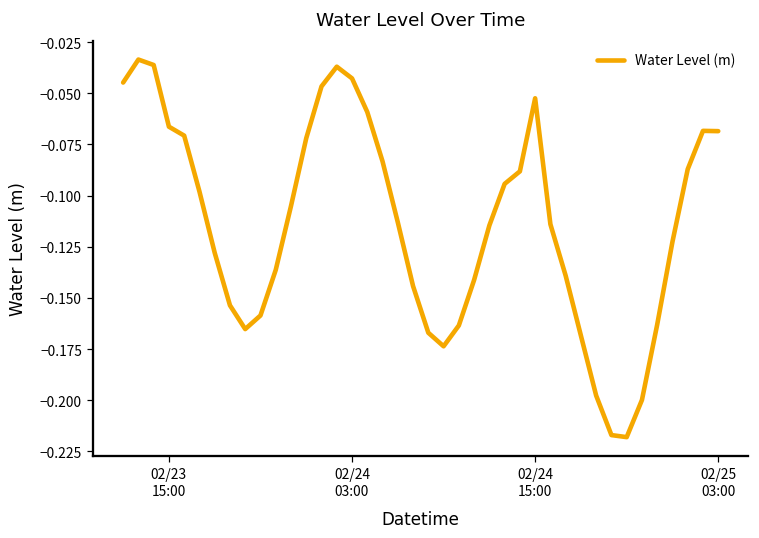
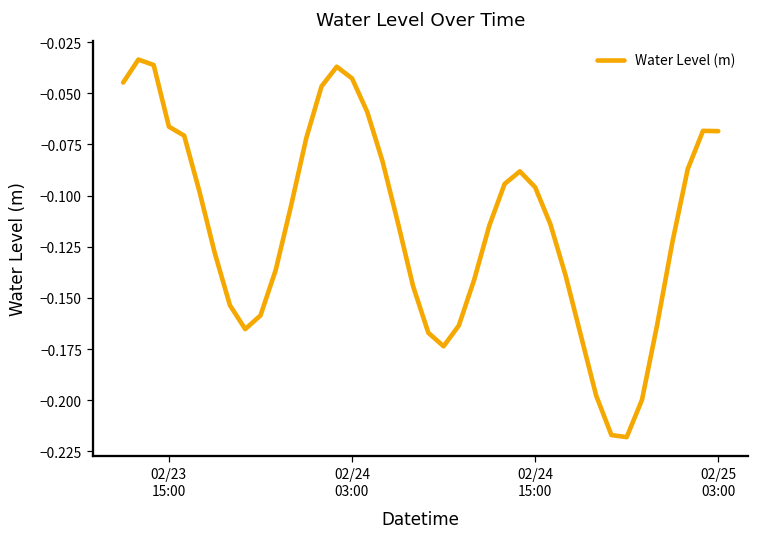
02/24 15:00: -0.052 -> -0.096
